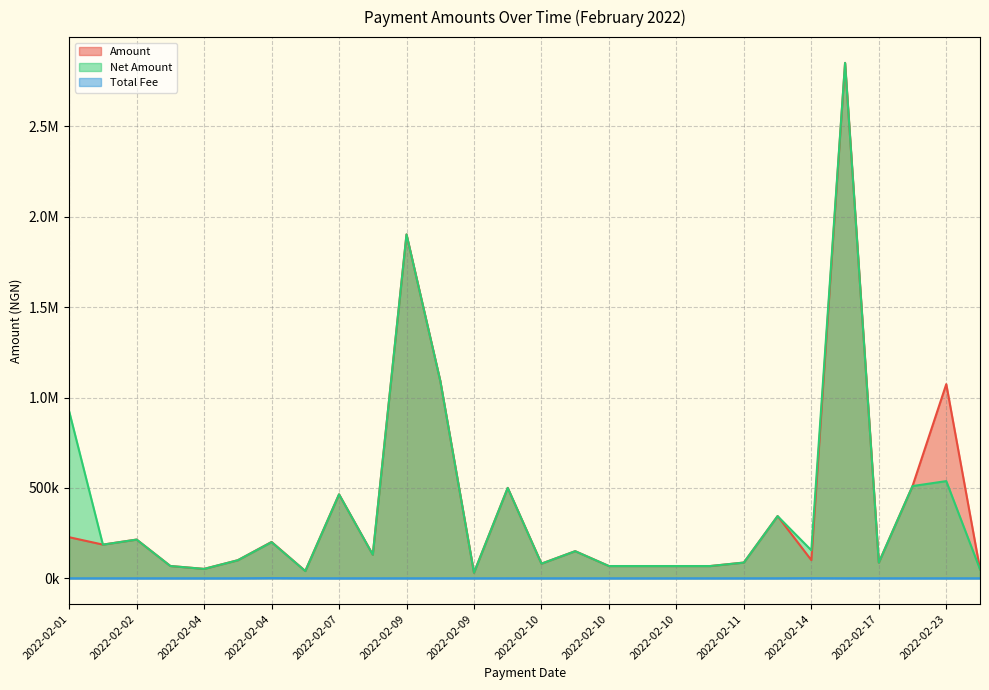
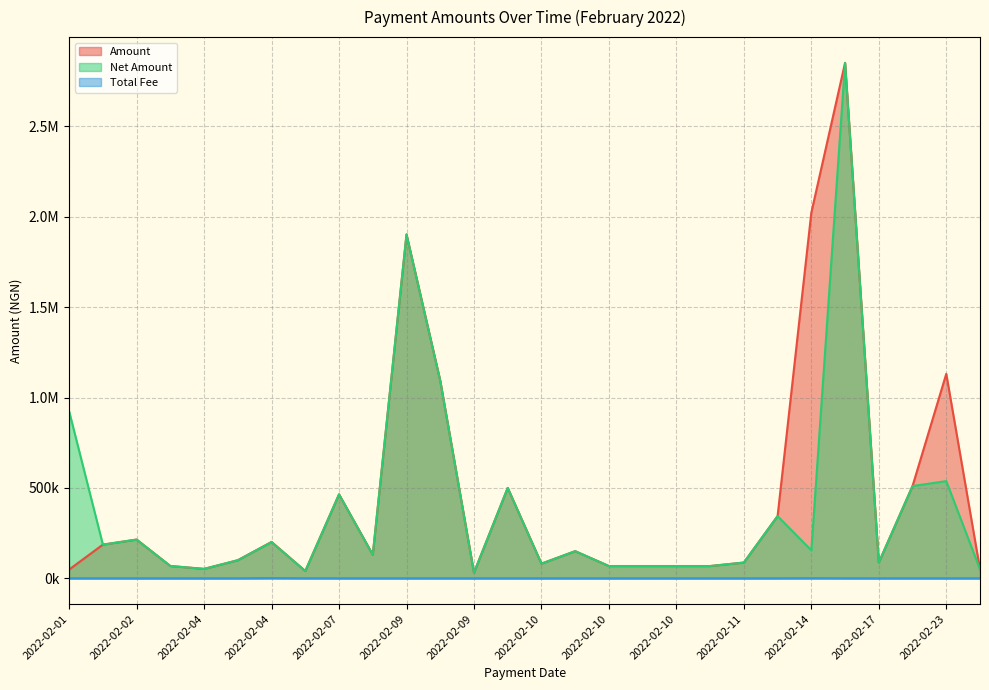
Amount, 2022-02-01: 230000 -> 50000
Amount, 2022-02-14: 100000 -> 2020000
Amount, 2022-02-23: 1070000 -> 1130000
